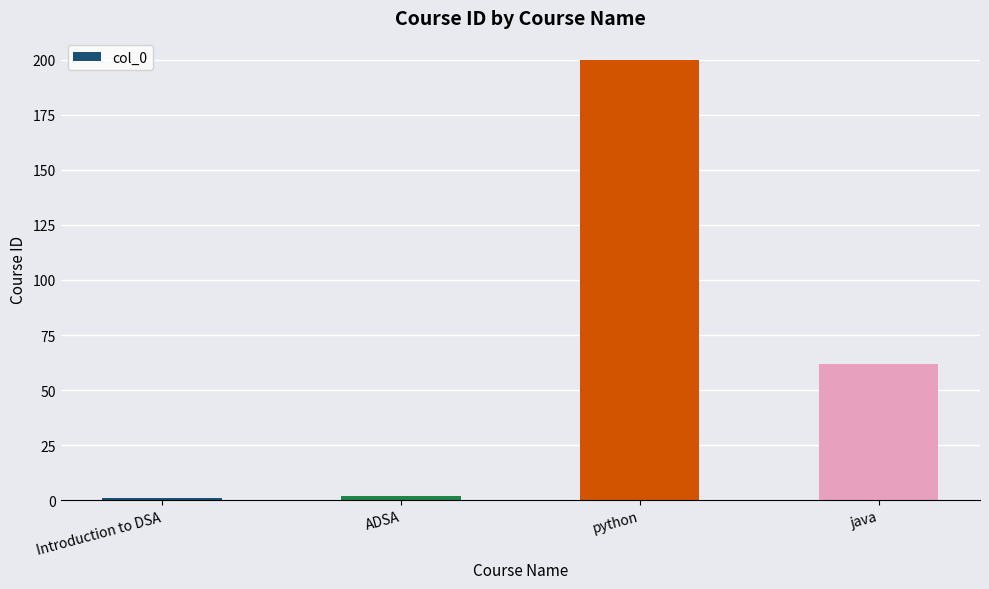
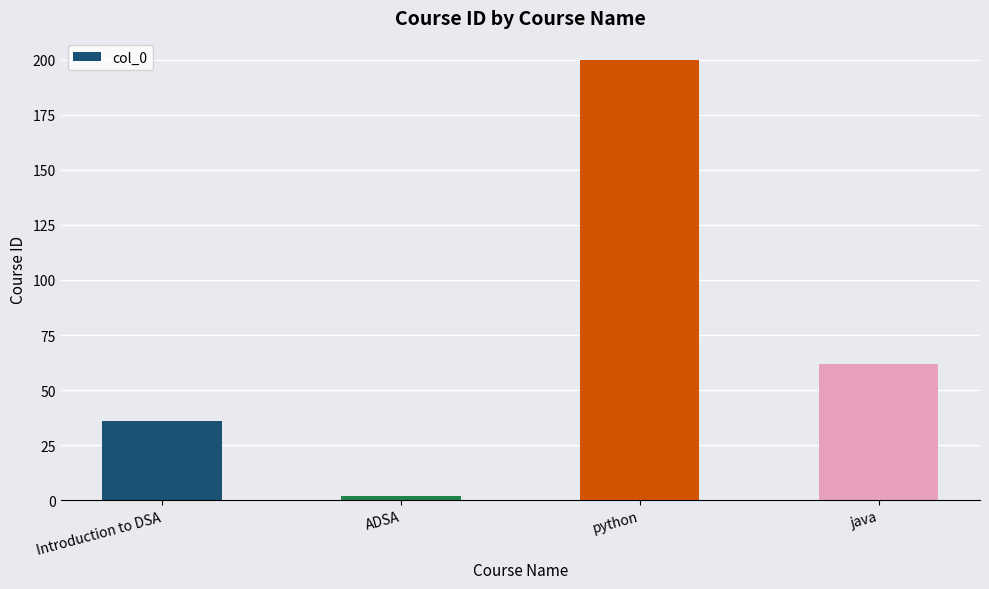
Introduction to DSA: 1 -> 36
